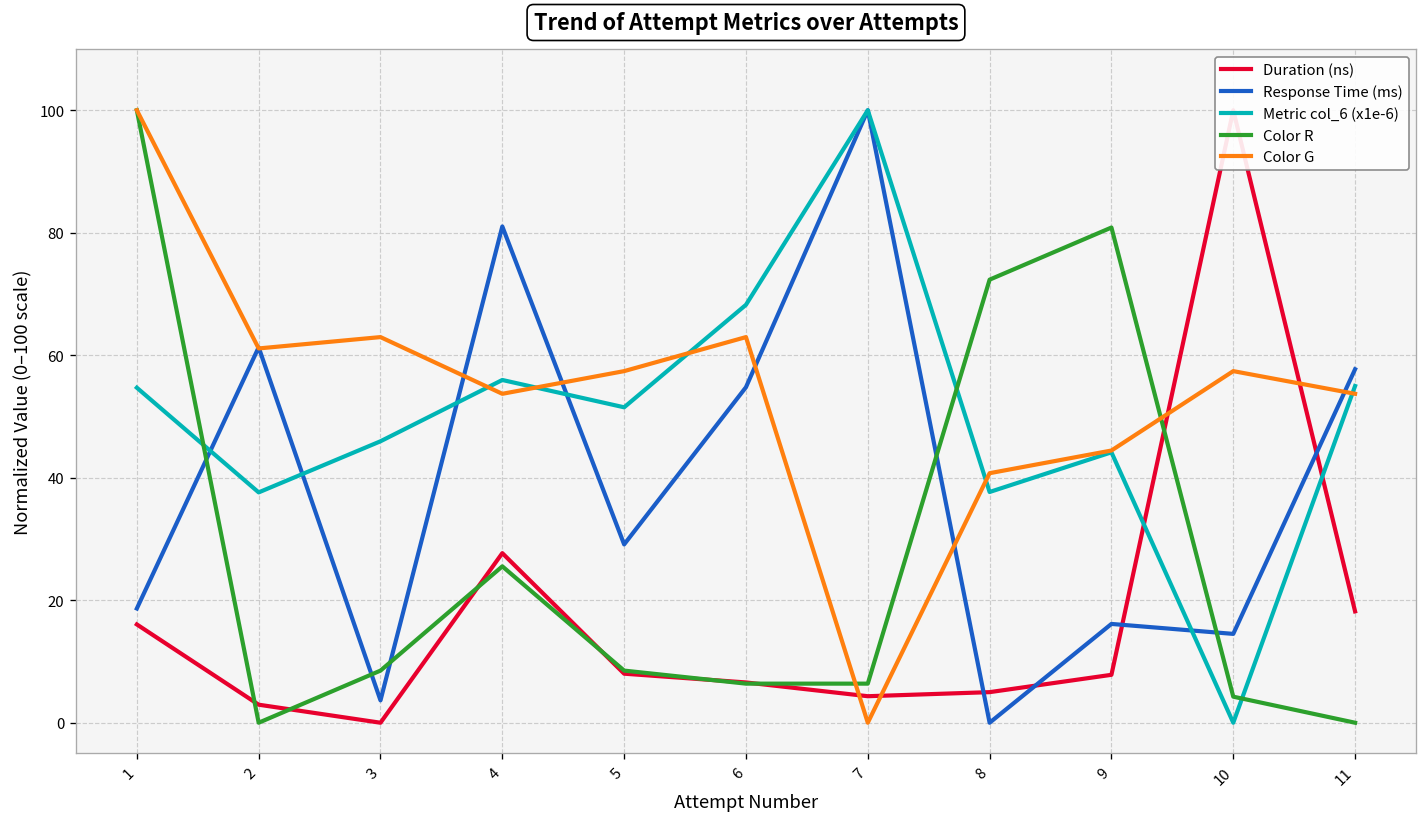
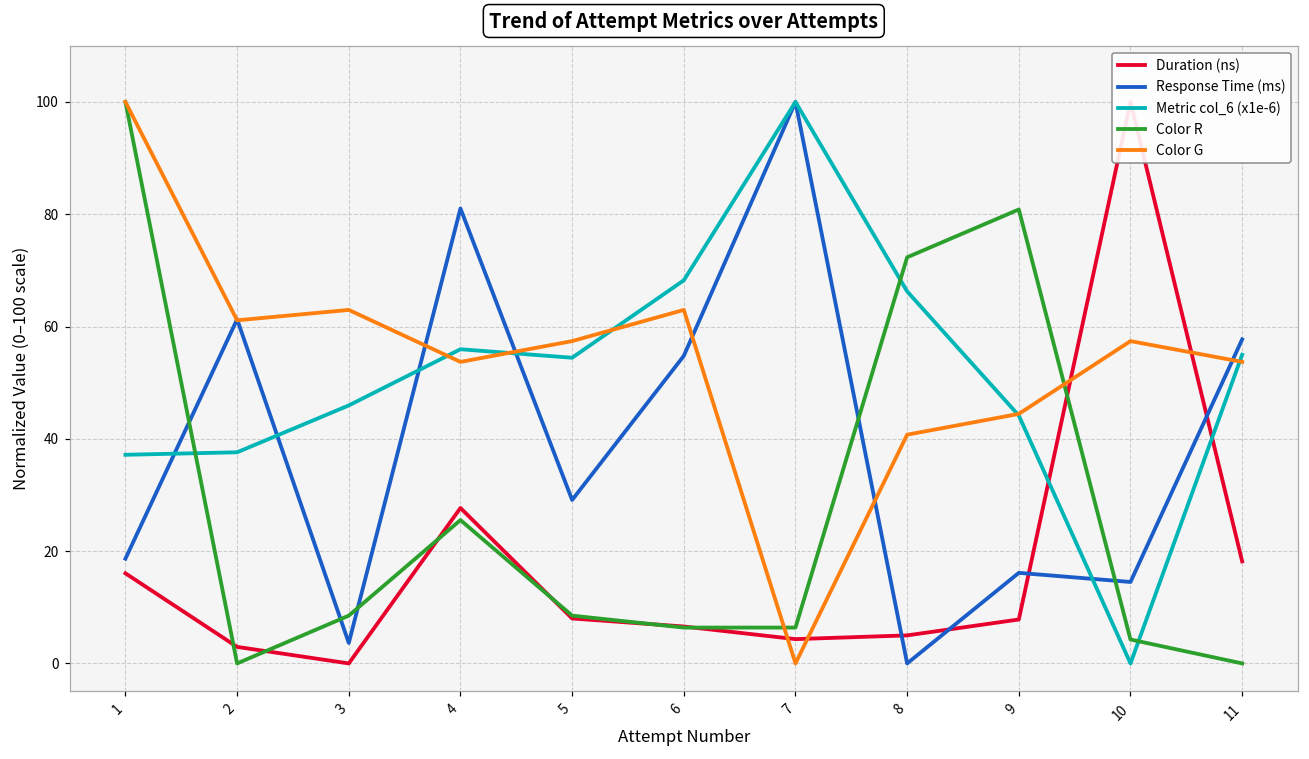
Metric col_6 (x1e-6), 1: 55 -> 37
Metric col_6 (x1e-6), 5: 51 -> 54
Metric col_6 (x1e-6), 8: 38 -> 66
